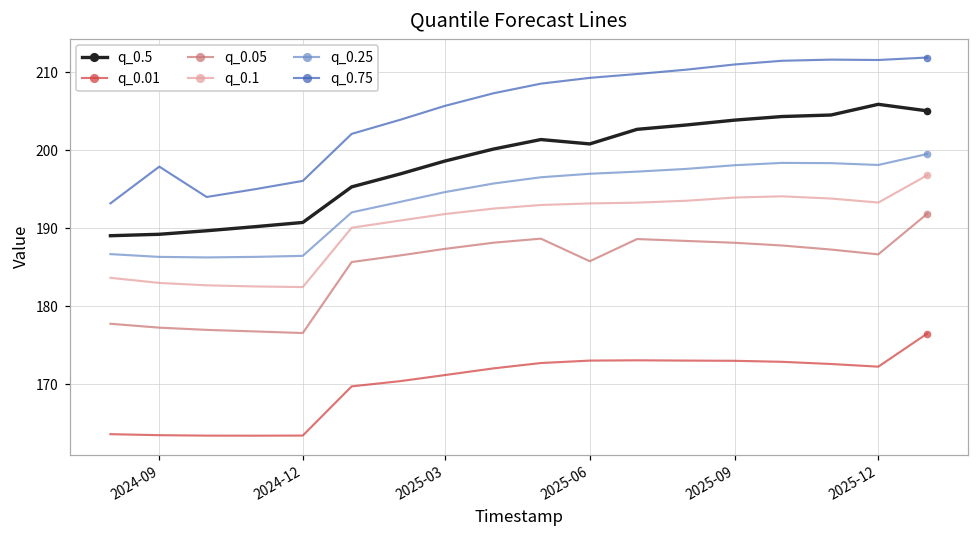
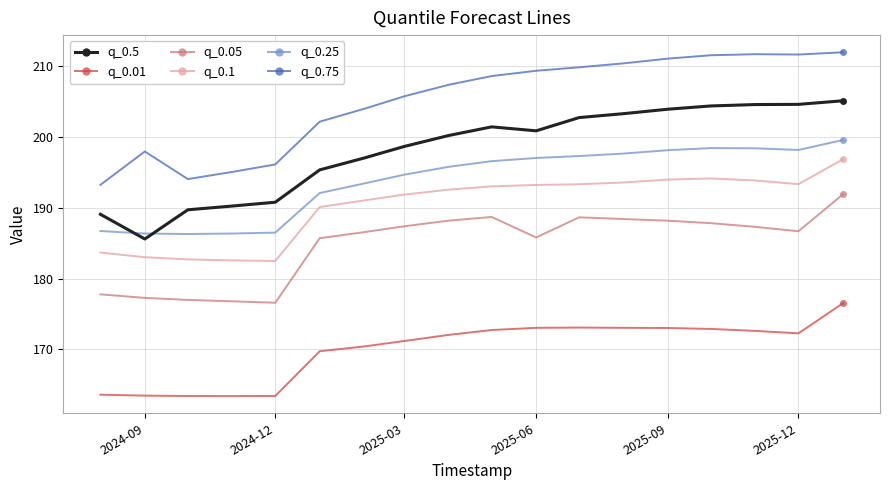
q_0.5, 2024-09: 189 -> 186
q_0.5, 2025-12: 206 -> 205
